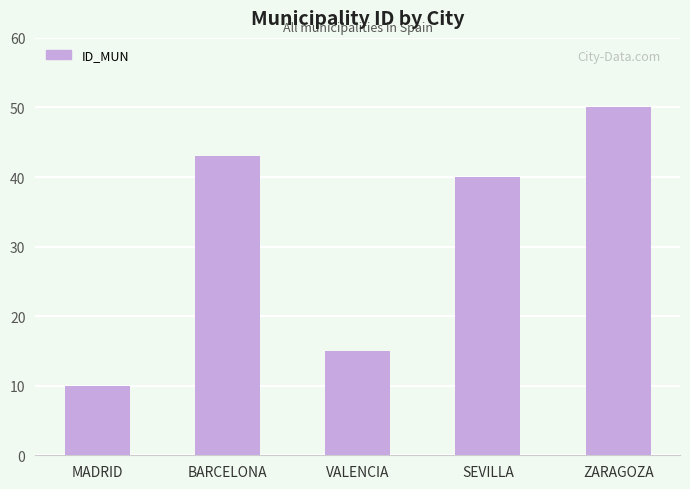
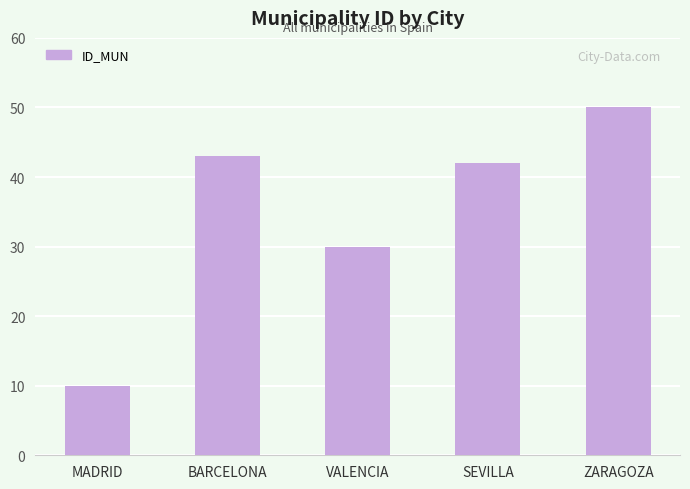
VALENCIA: 15 -> 30
SEVILLA: 40 -> 42
